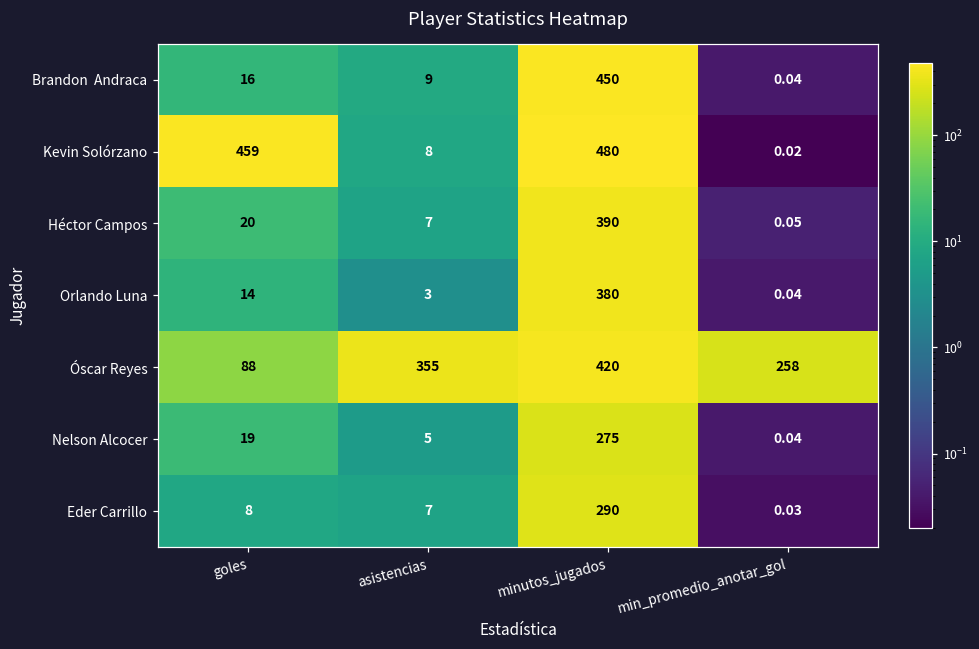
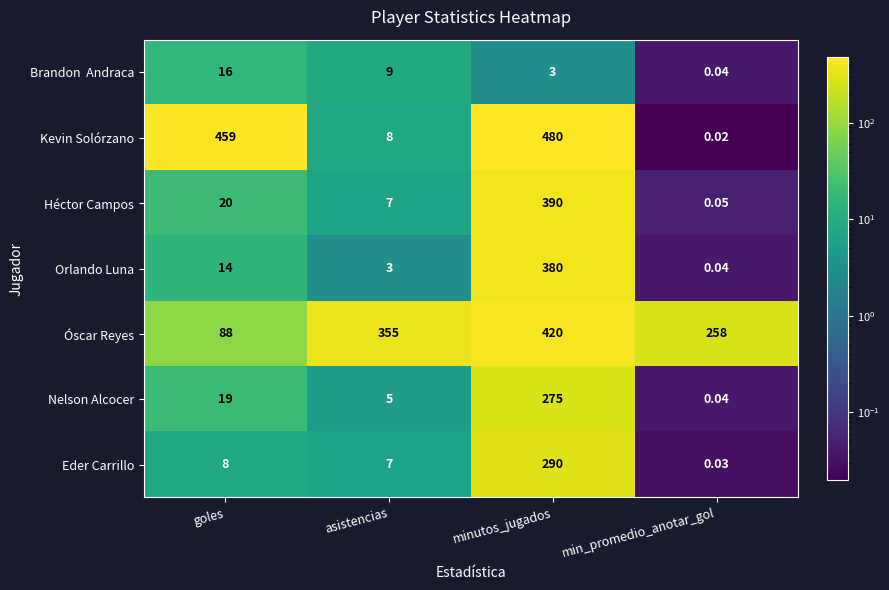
Brandon Andraca, minutos_jugados: 450 -> 3
